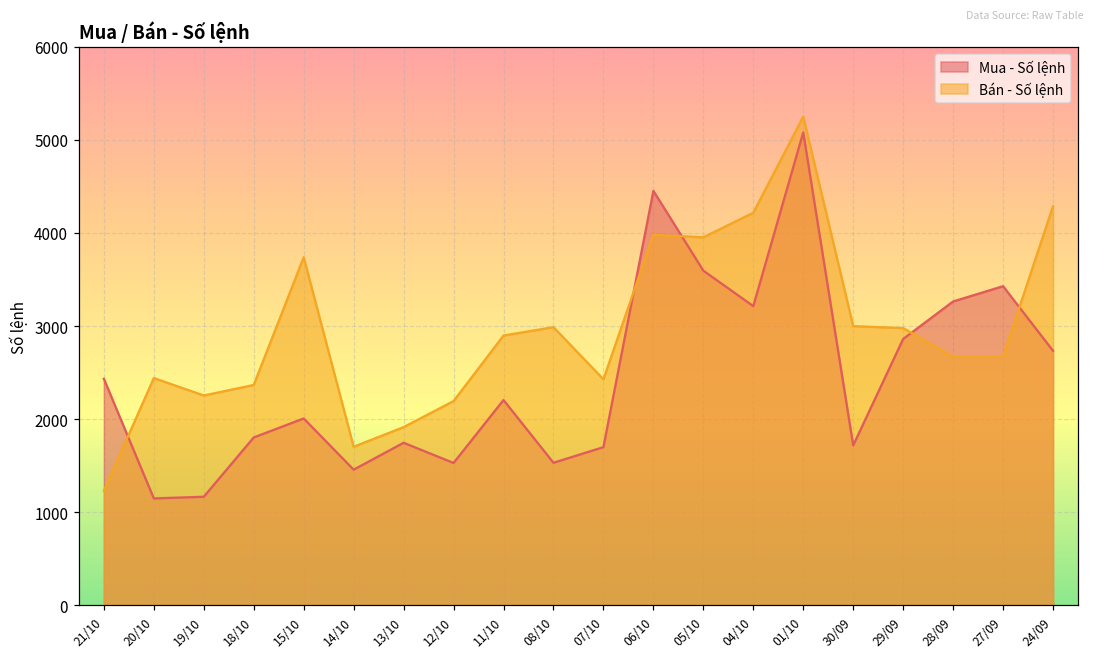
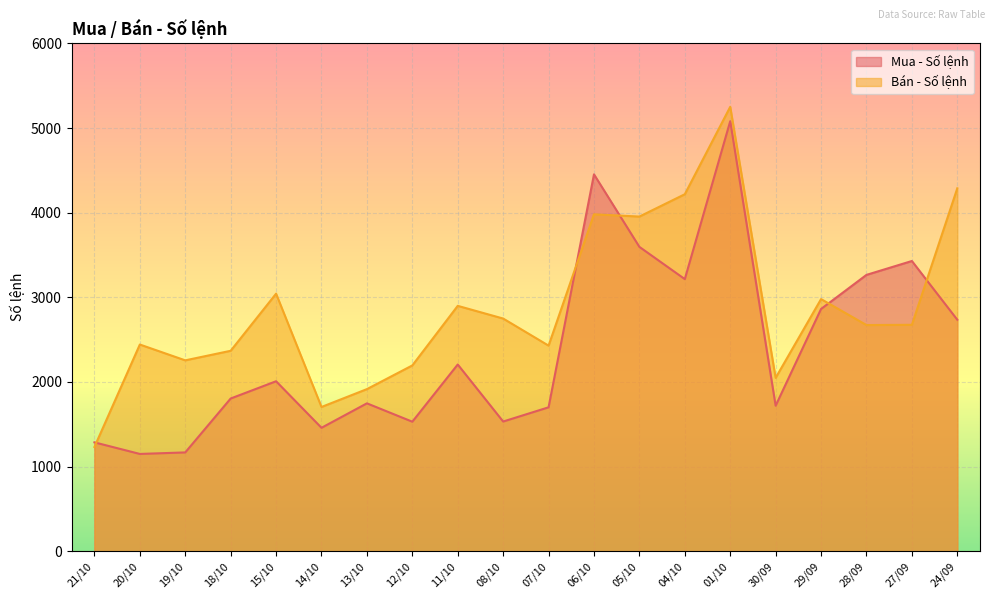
Mua - Số lệnh, 21/10: 2400 -> 1300
Bán - Số lệnh, 15/10: 3700 -> 3000
Bán - Số lệnh, 08/10: 3000 -> 2700
Bán - Số lệnh, 30/09: 3000 -> 2000
